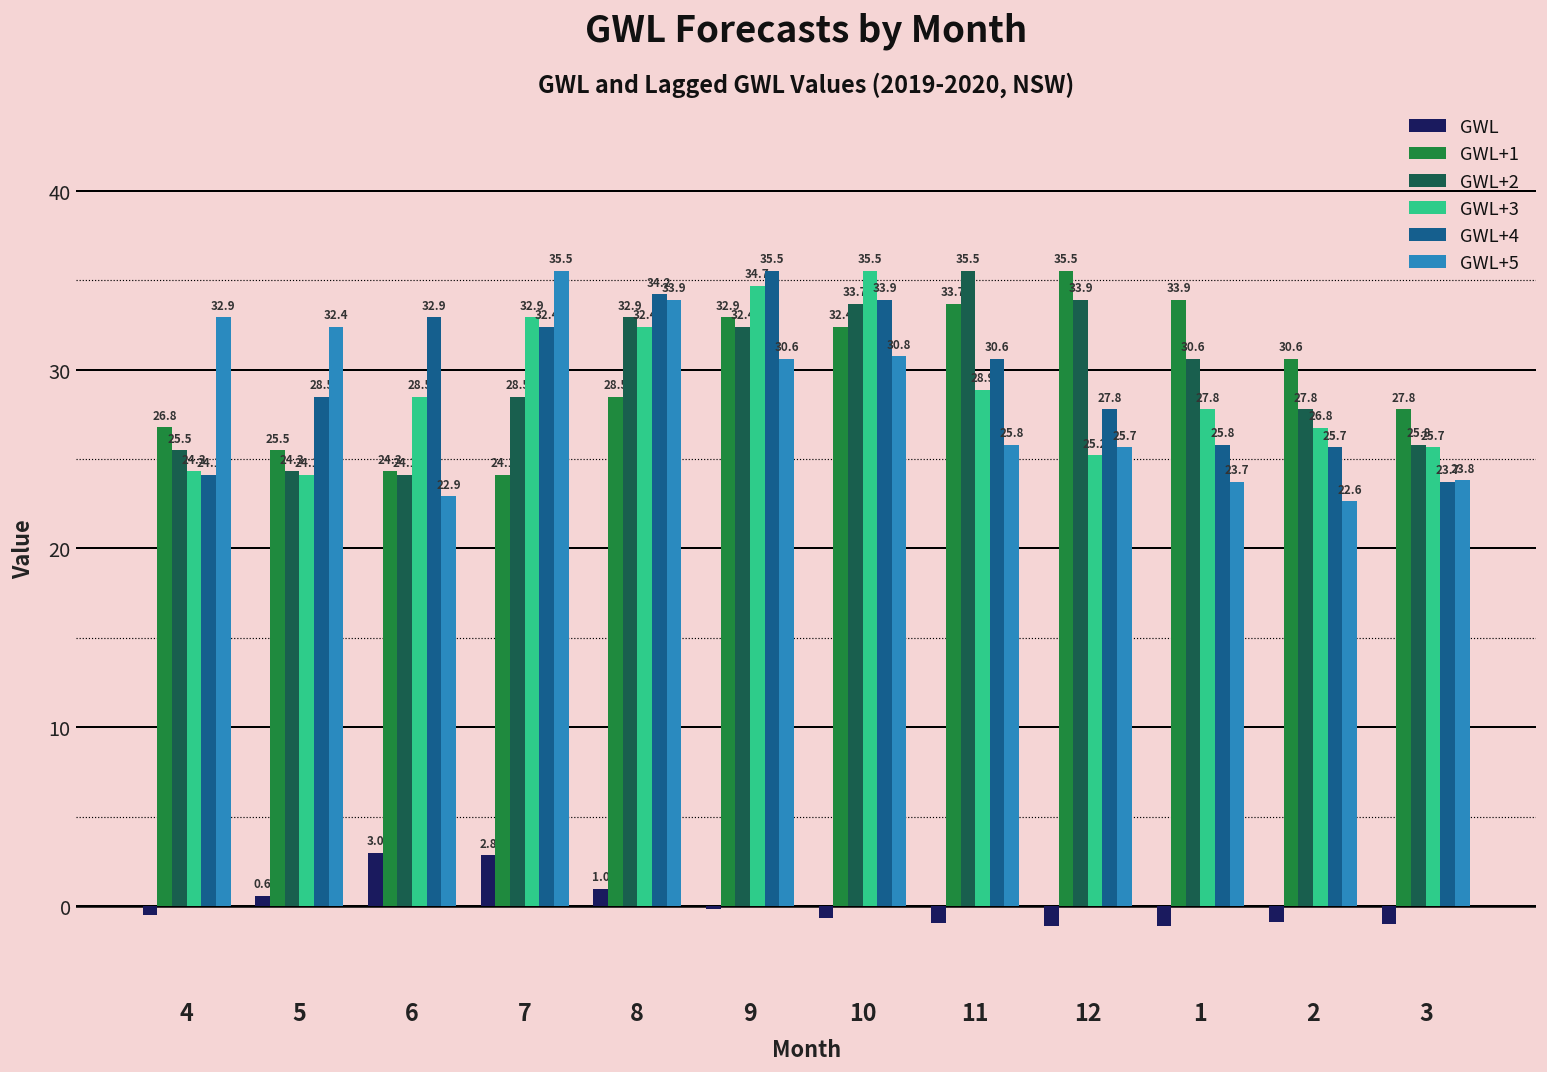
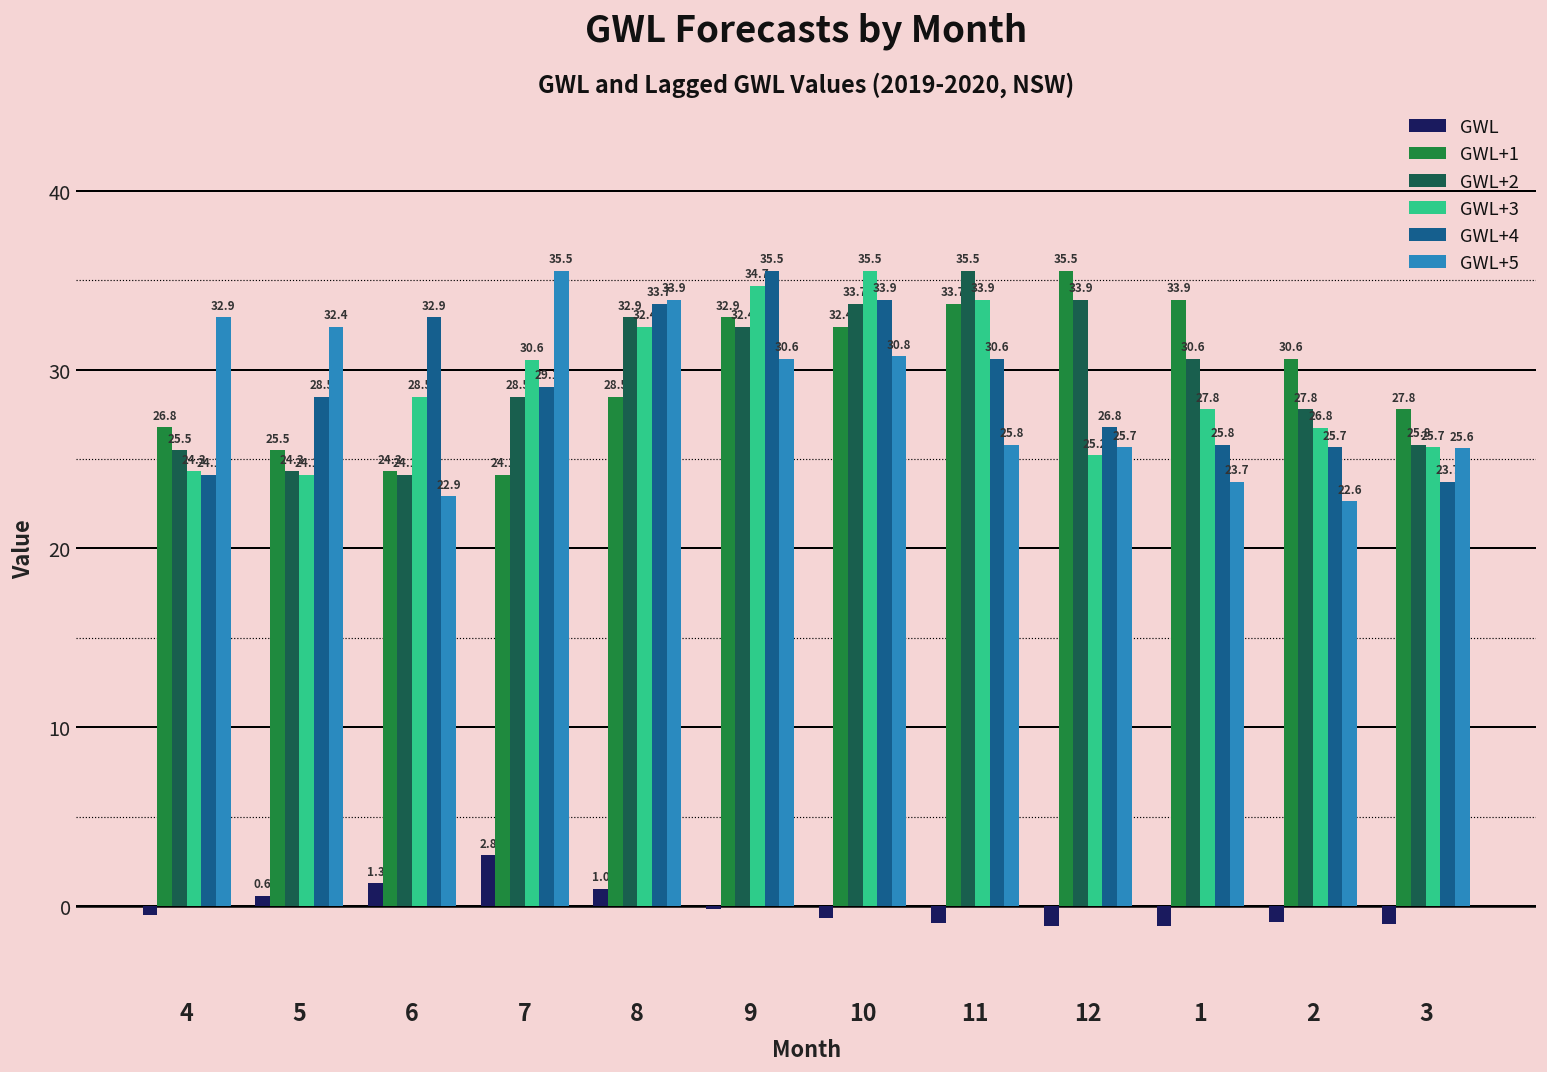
GWL, 6: 3.0 -> 1.3
GWL+3, 7: 32.9 -> 30.6
GWL+4, 7: 32.4 -> 29.1
GWL+4, 8: 34.2 -> 33.7
GWL+3, 11: 28.9 -> 33.9
GWL+4, 12: 27.8 -> 26.8
GWL+5, 3: 23.8 -> 25.6
